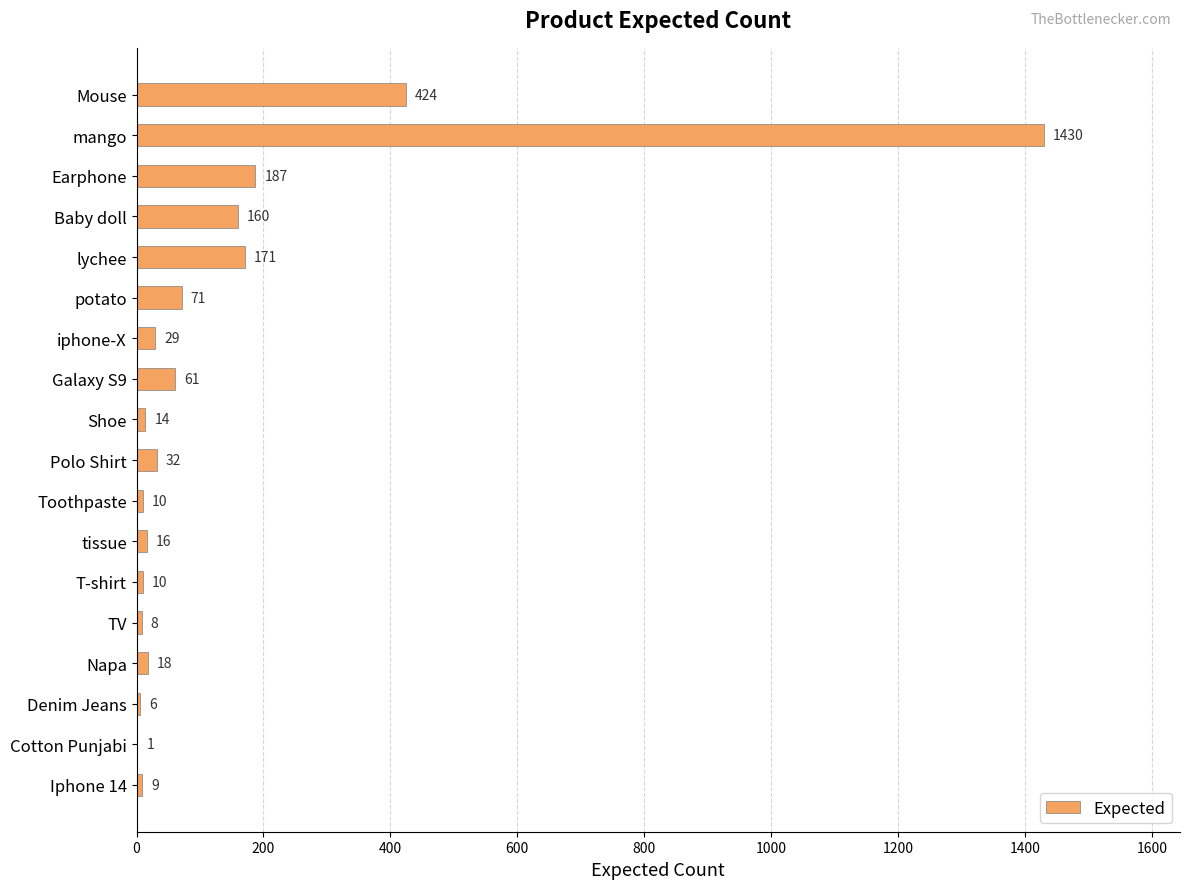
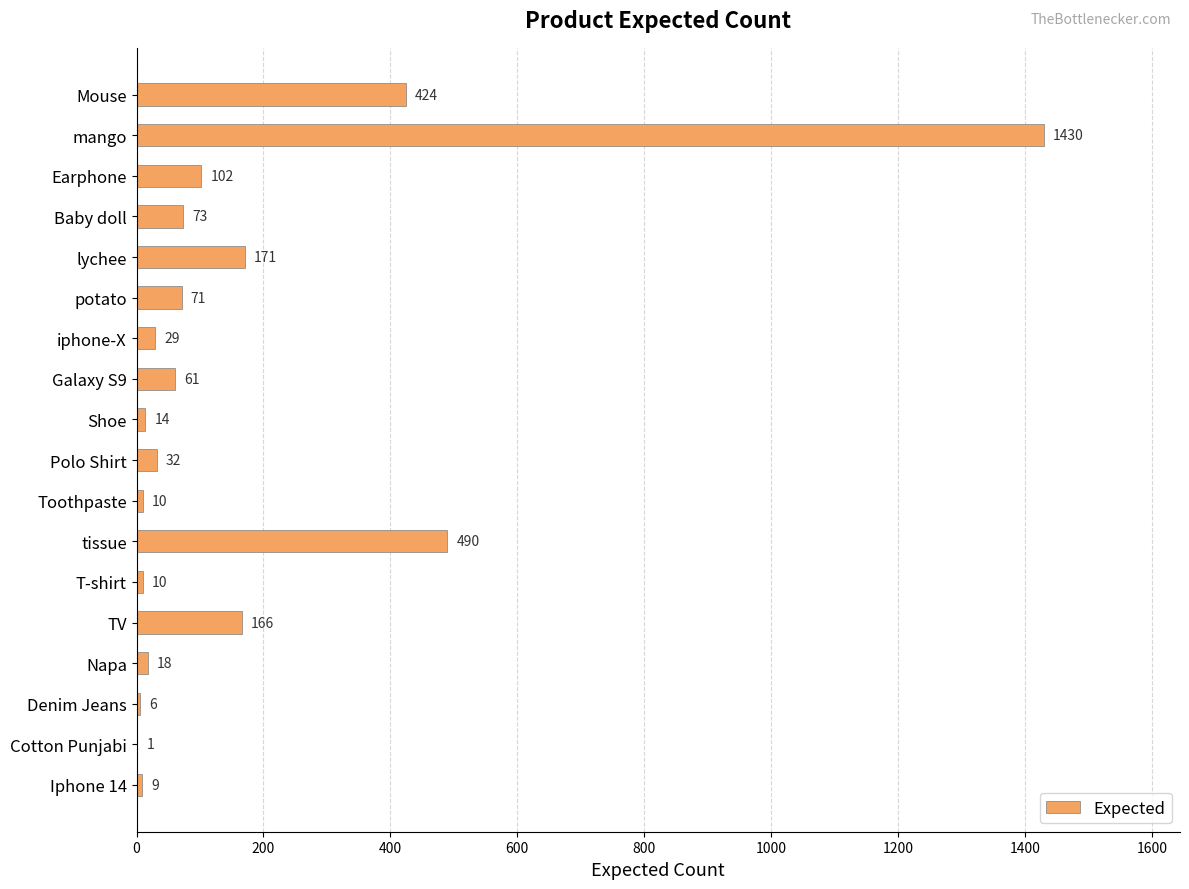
Earphone: 187 -> 102
Baby doll: 160 -> 73
tissue: 16 -> 490
TV: 8 -> 166
